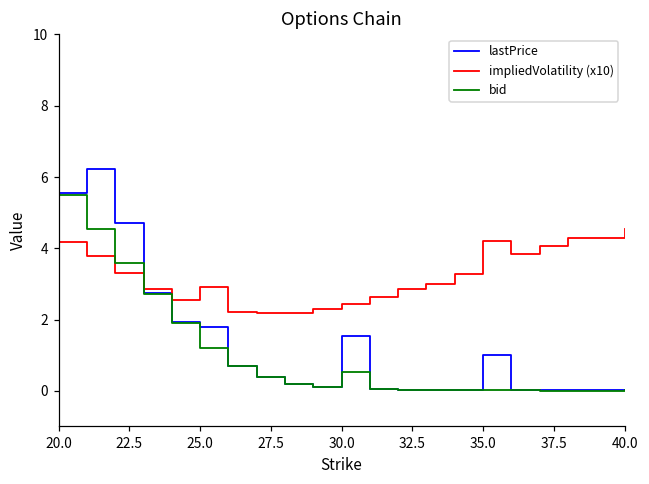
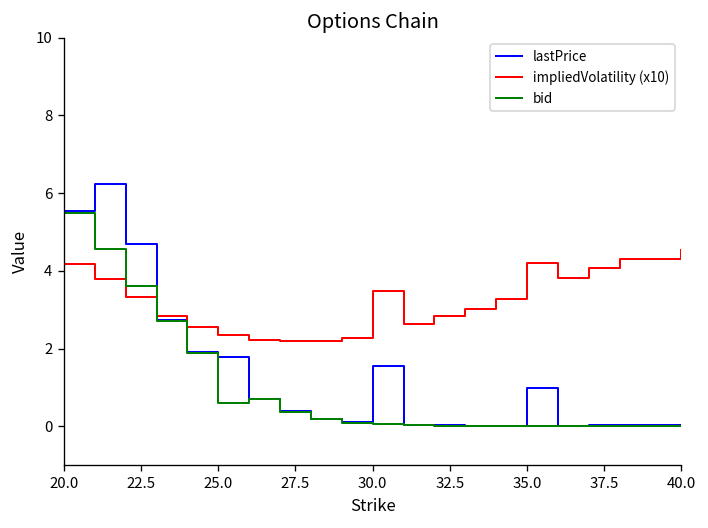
impliedVolatility (x10), 25.0: 2.9 -> 2.3
bid, 25.0: 1.2 -> 0.6
impliedVolatility (x10), 30.0: 2.4 -> 3.5
bid, 30.0: 0.5 -> 0.1
